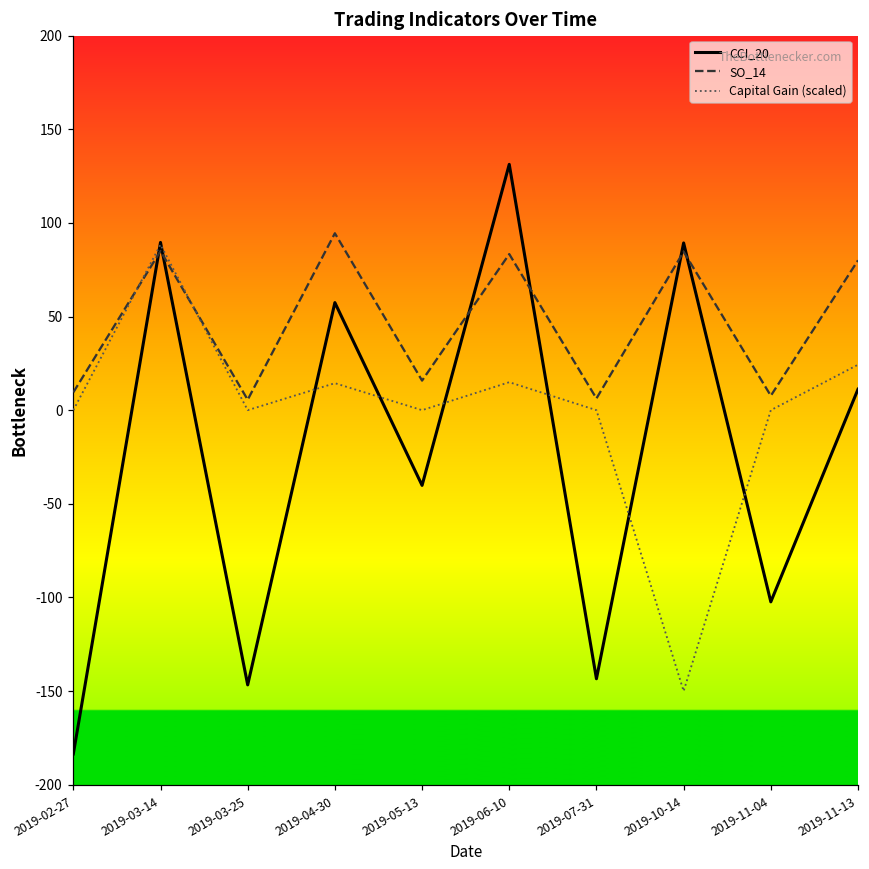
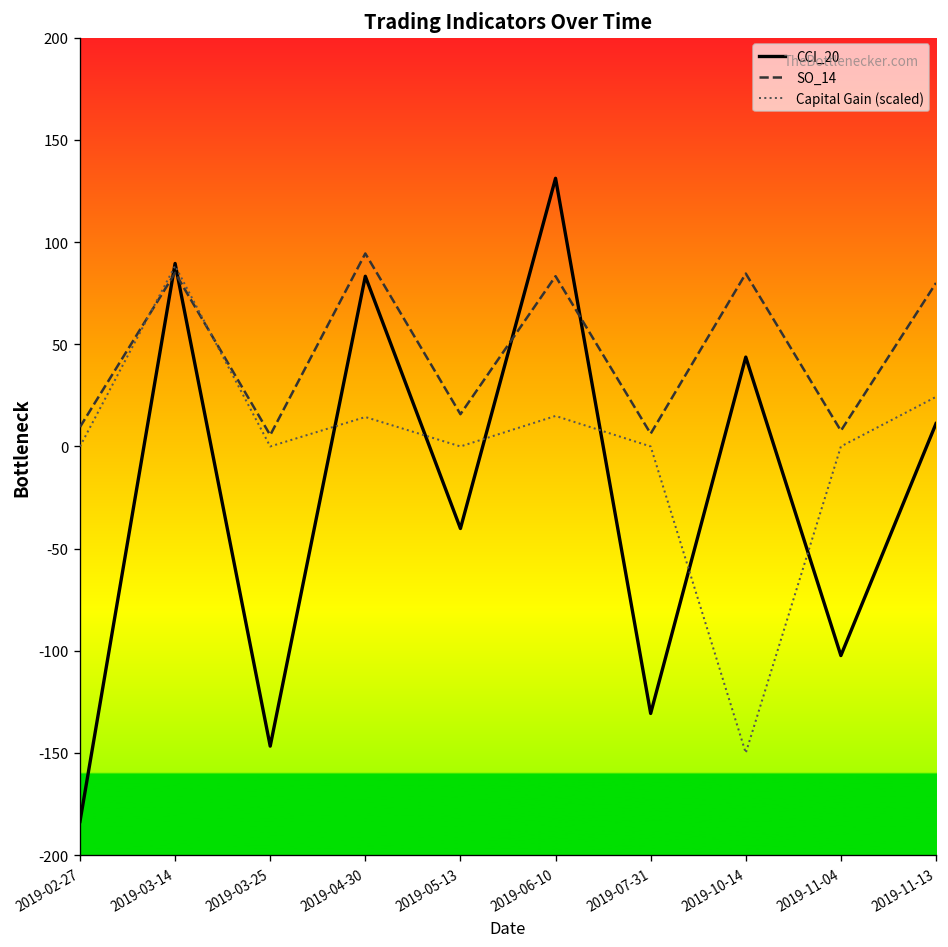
CCI_20, 2019-04-30: 57 -> 83
CCI_20, 2019-07-31: -143 -> -131
CCI_20, 2019-10-14: 89 -> 44
